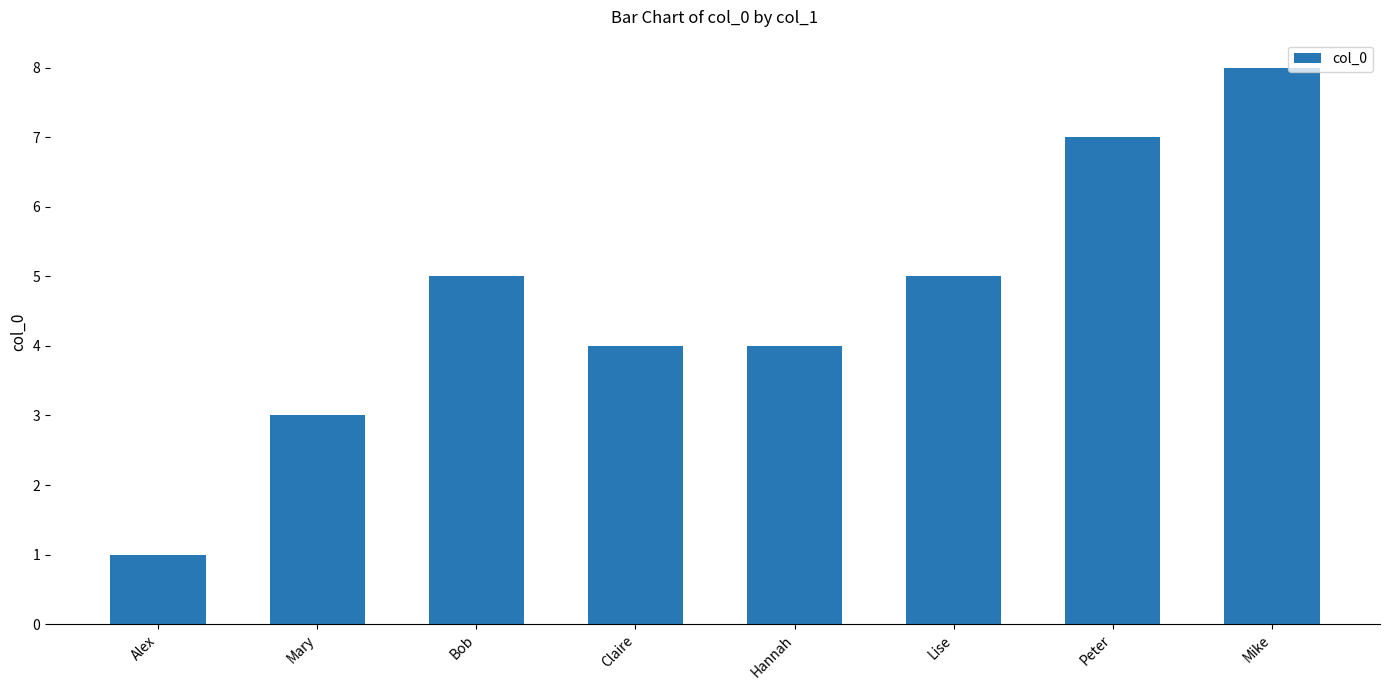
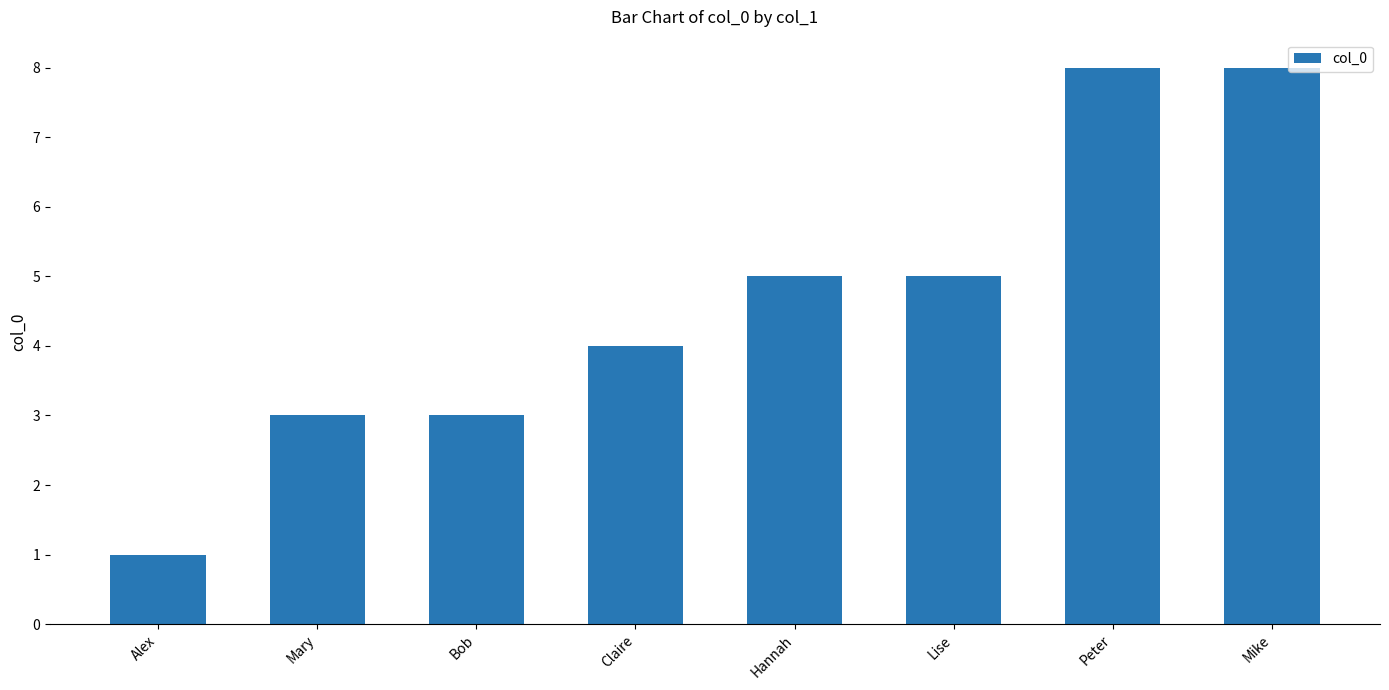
Bob: 5 -> 3
Hannah: 4 -> 5
Peter: 7 -> 8
